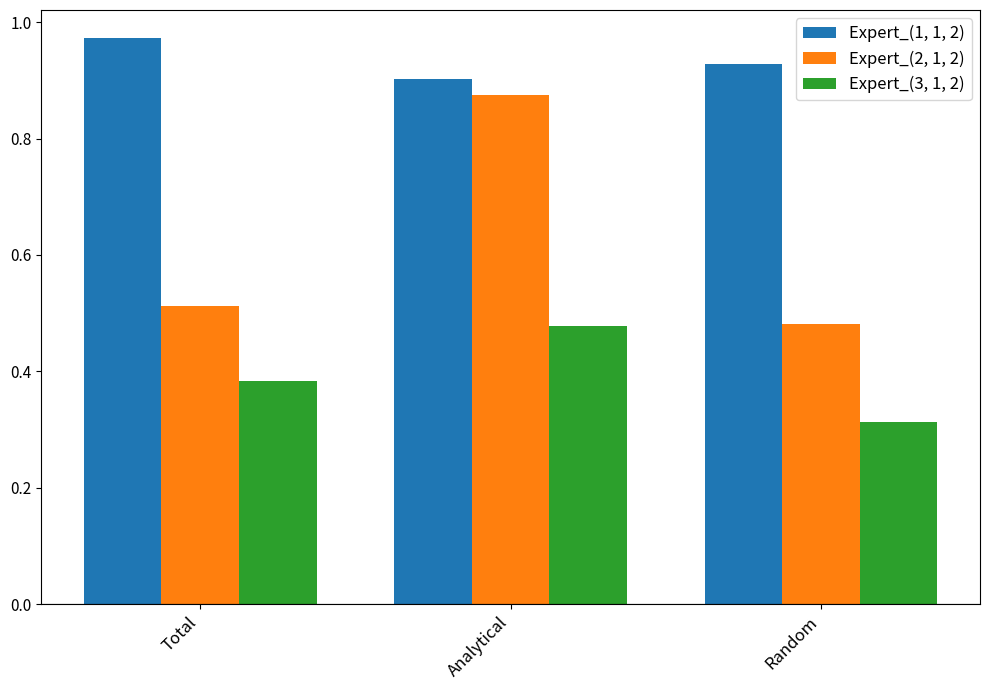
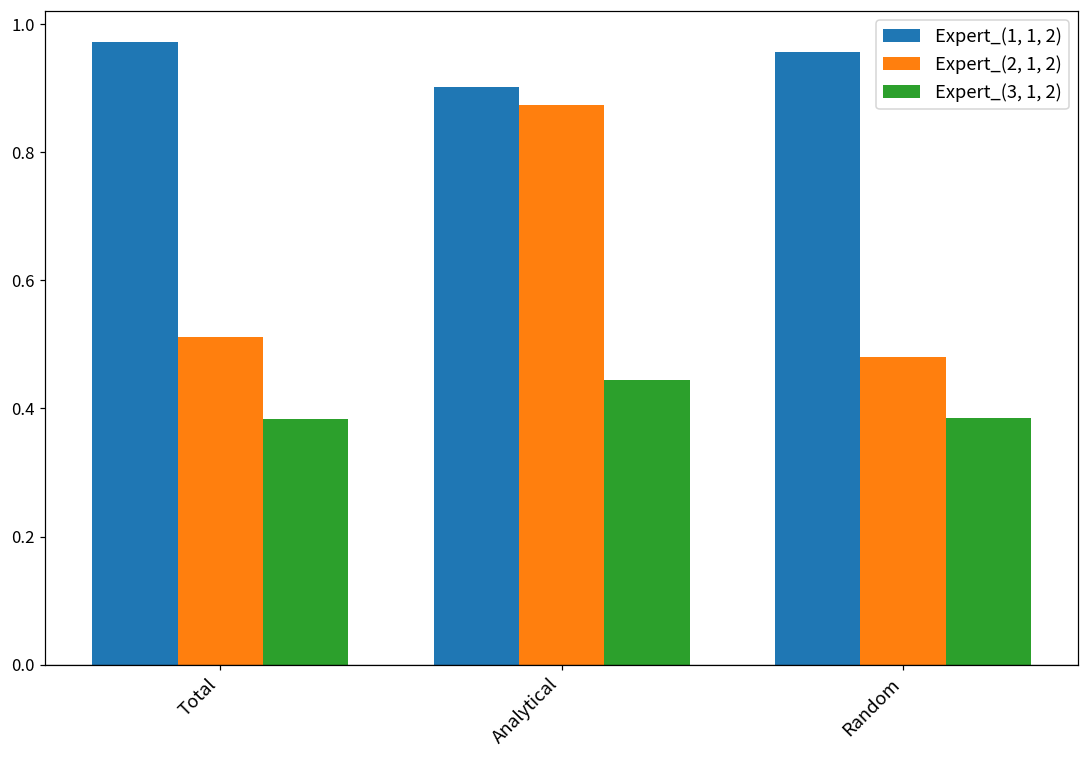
Expert_(3, 1, 2), Analytical: 0.48 -> 0.44
Expert_(1, 1, 2), Random: 0.93 -> 0.96
Expert_(3, 1, 2), Random: 0.31 -> 0.38
